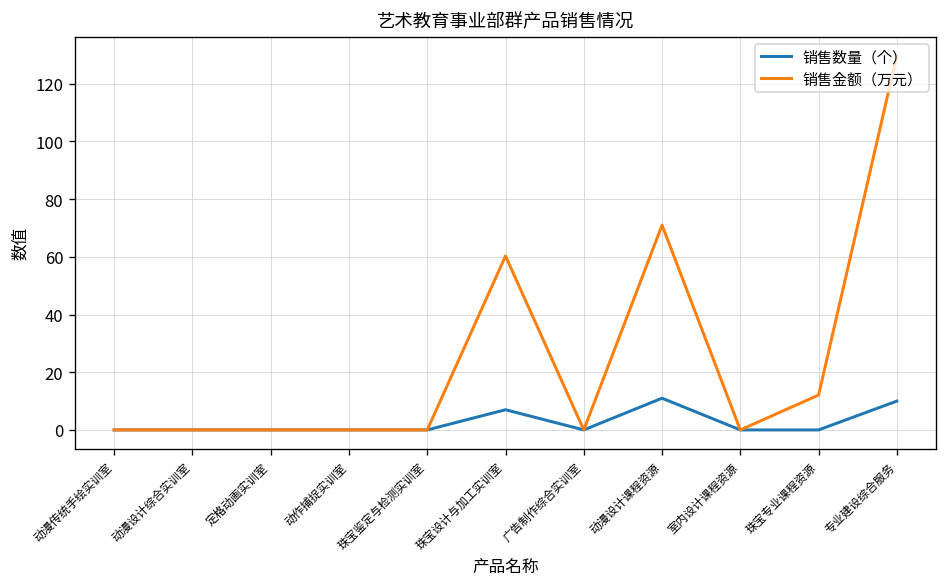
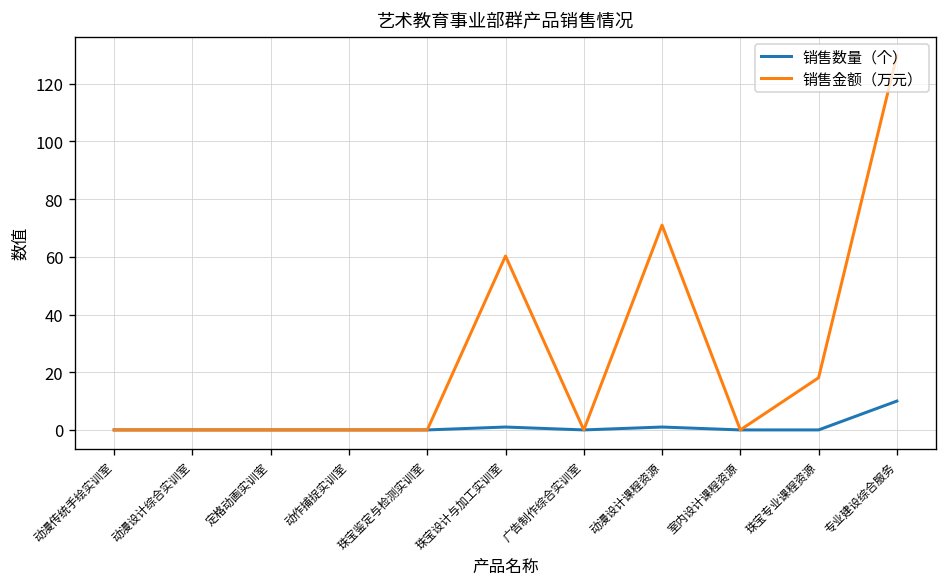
销售数量（个）, 珠宝设计与加工实训室: 7 -> 1
销售数量（个）, 动漫设计课程资源: 11 -> 1
销售金额（万元）, 珠宝专业课程资源: 12 -> 18
